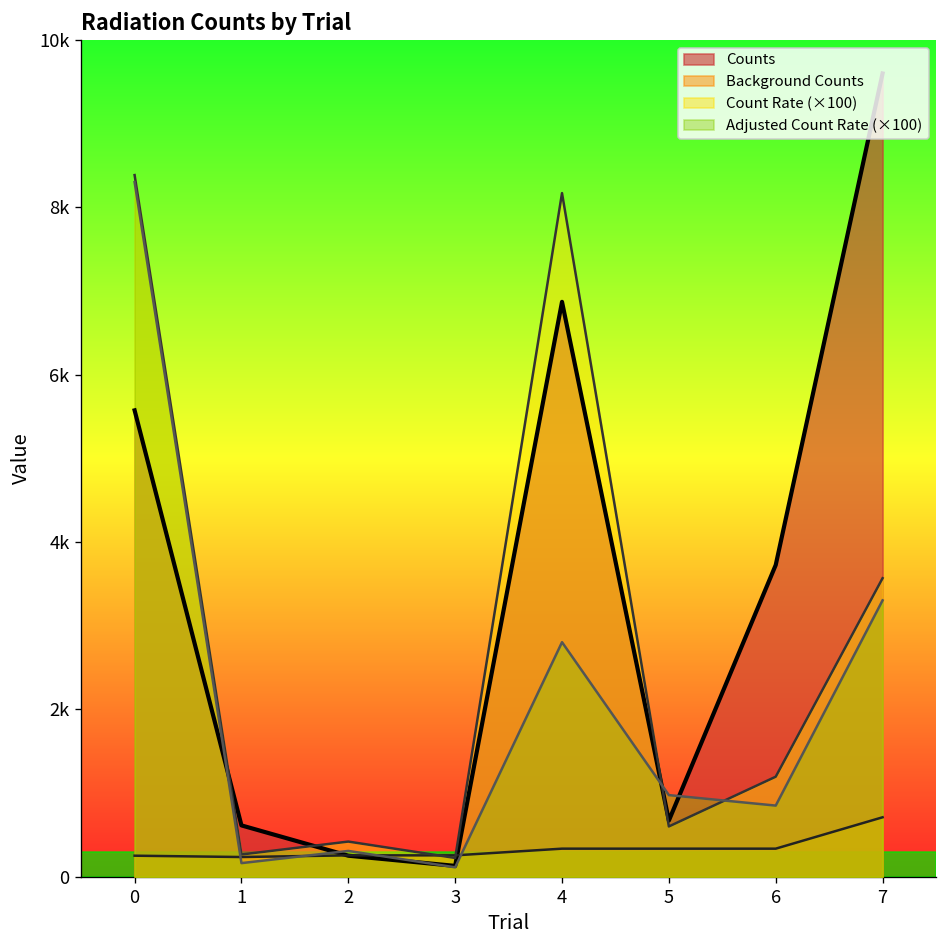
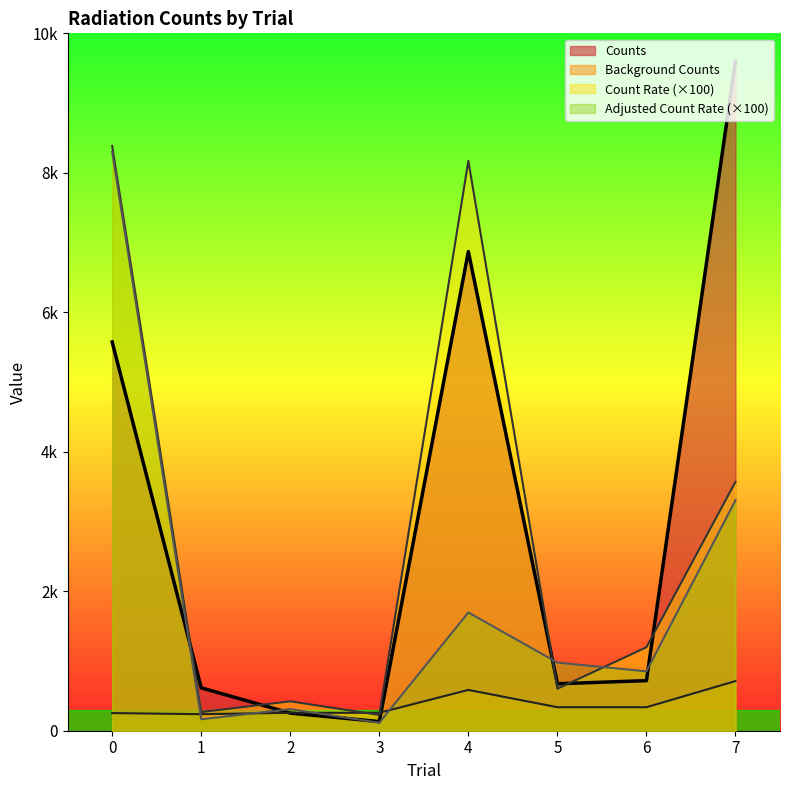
Background Counts, 4: 300 -> 600
Adjusted Count Rate (×100), 4: 2800 -> 1700
Counts, 6: 3700 -> 700
